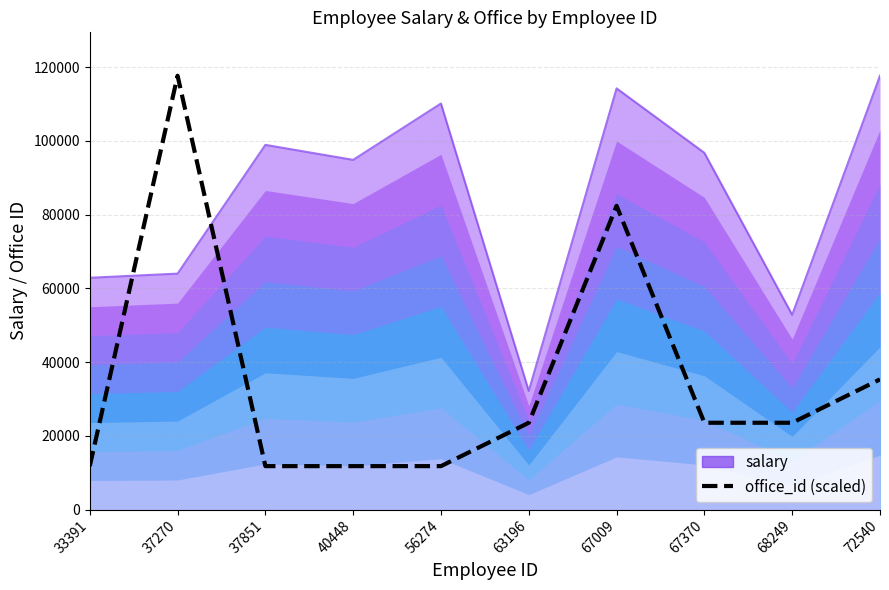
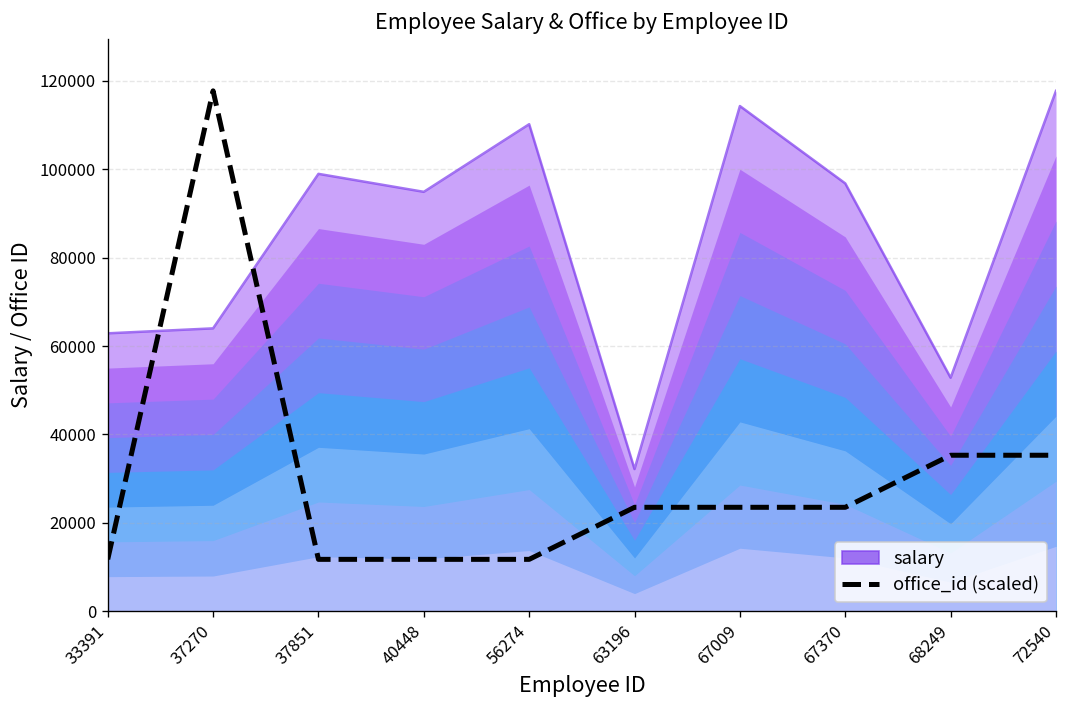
office_id (scaled), 67009: 82000 -> 24000
office_id (scaled), 68249: 24000 -> 35000
